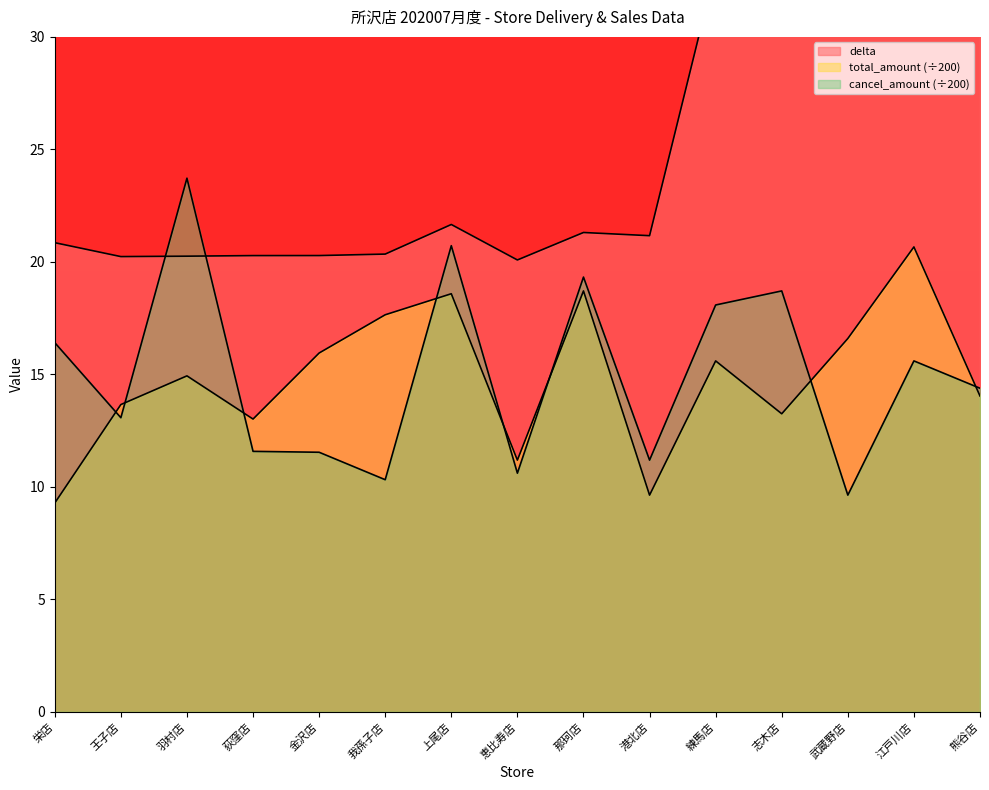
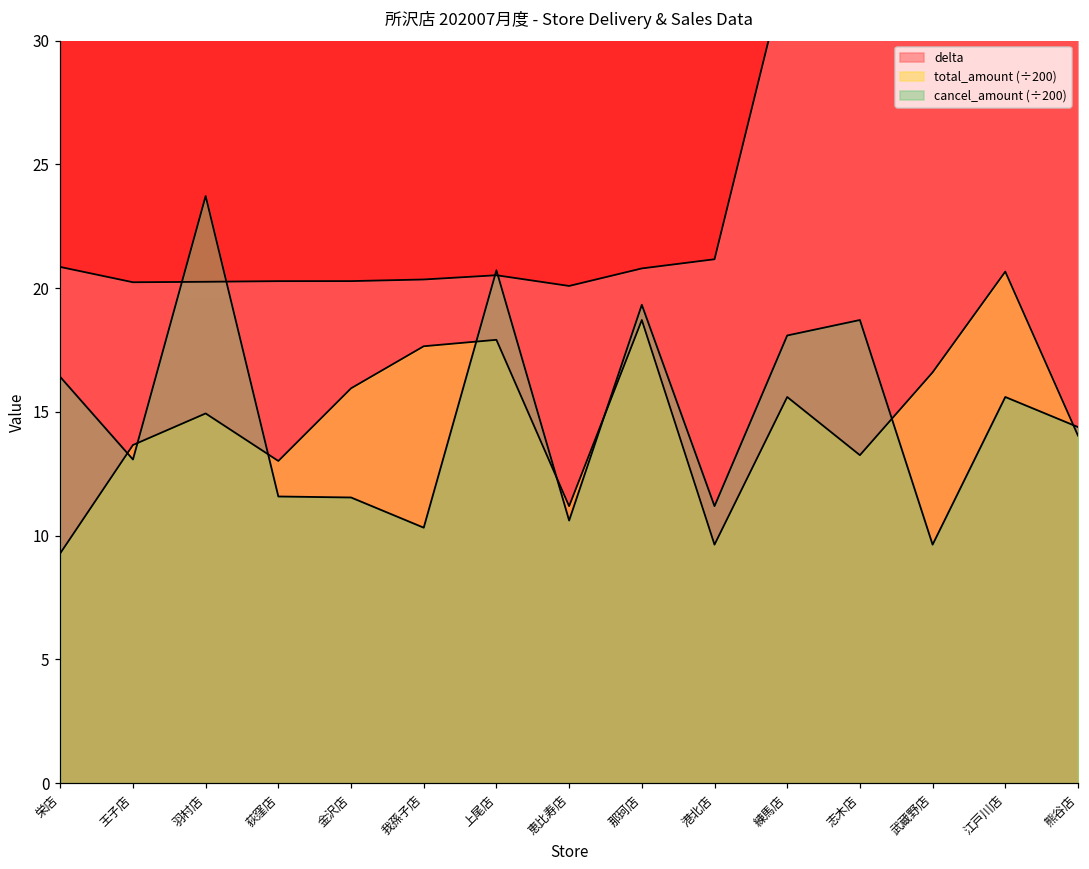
delta, 上尾店: 21.7 -> 20.5
total_amount (÷200), 上尾店: 18.6 -> 17.9
delta, 那珂店: 21.3 -> 20.8
